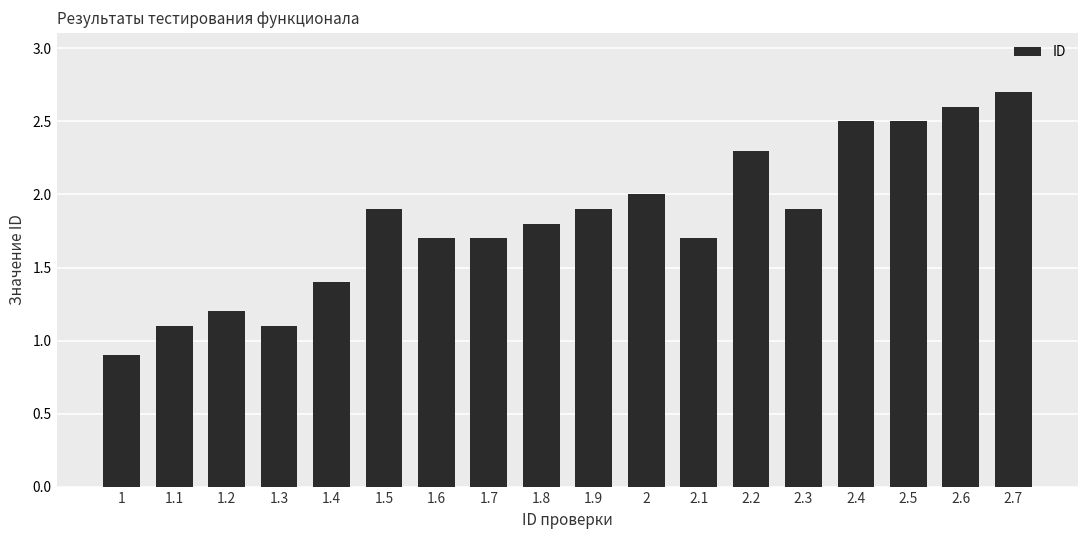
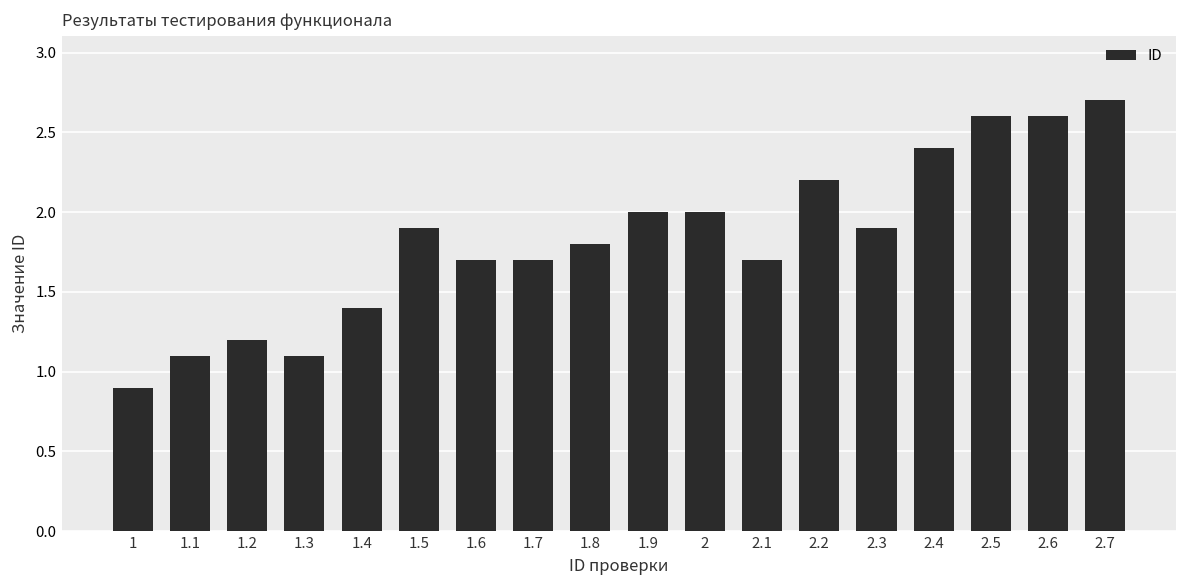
1.9: 1.9 -> 2.0
2.2: 2.3 -> 2.2
2.4: 2.5 -> 2.4
2.5: 2.5 -> 2.6
